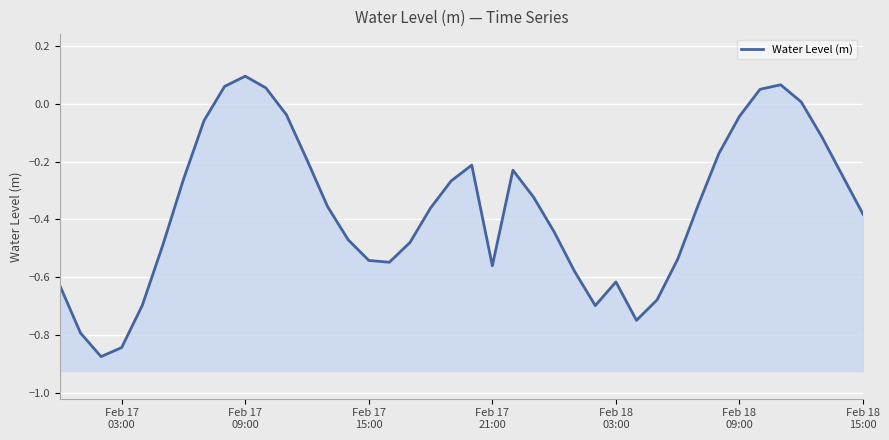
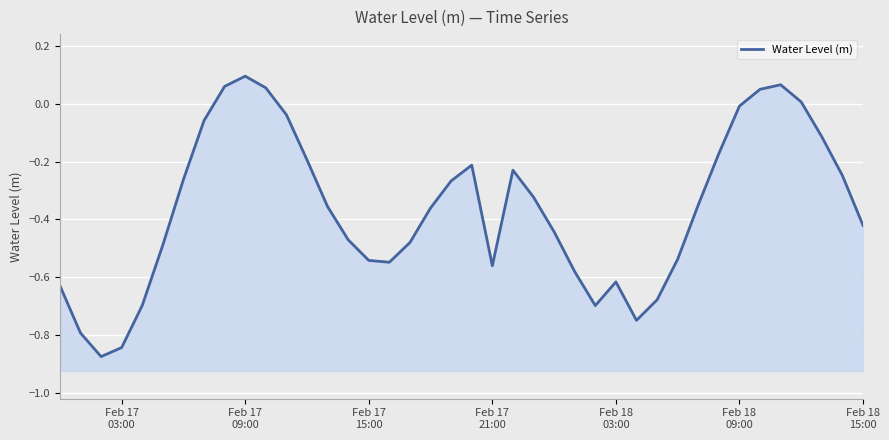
Feb 18 09:00: -0.04 -> -0.01
Feb 18 15:00: -0.38 -> -0.42
